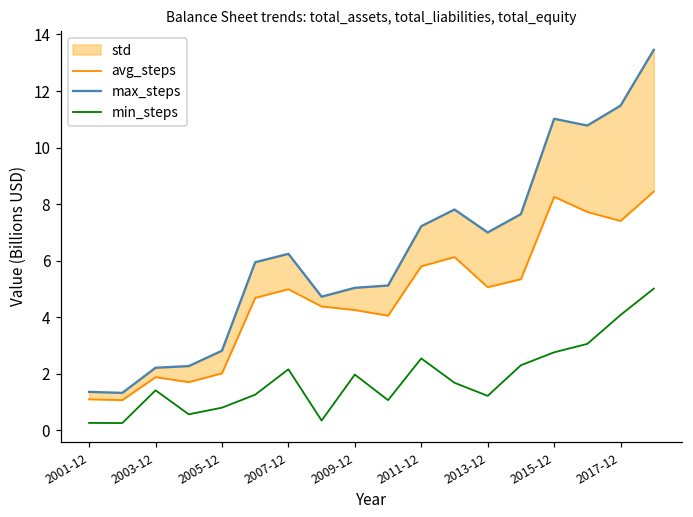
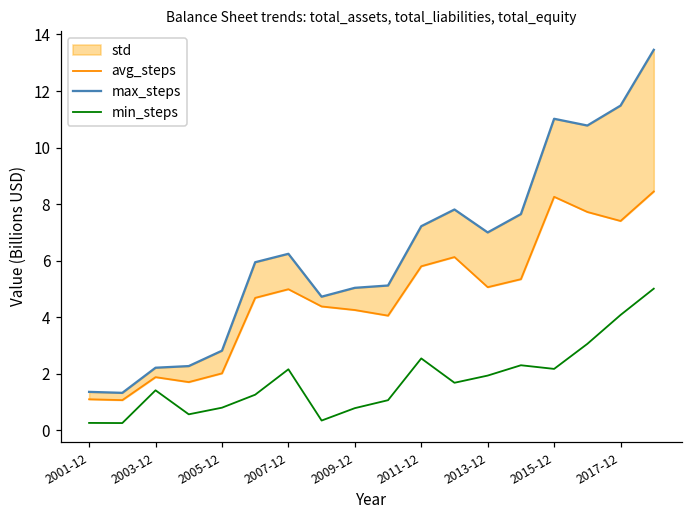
min_steps, 2009-12: 2.0 -> 0.8
min_steps, 2013-12: 1.2 -> 1.9
min_steps, 2015-12: 2.8 -> 2.2
